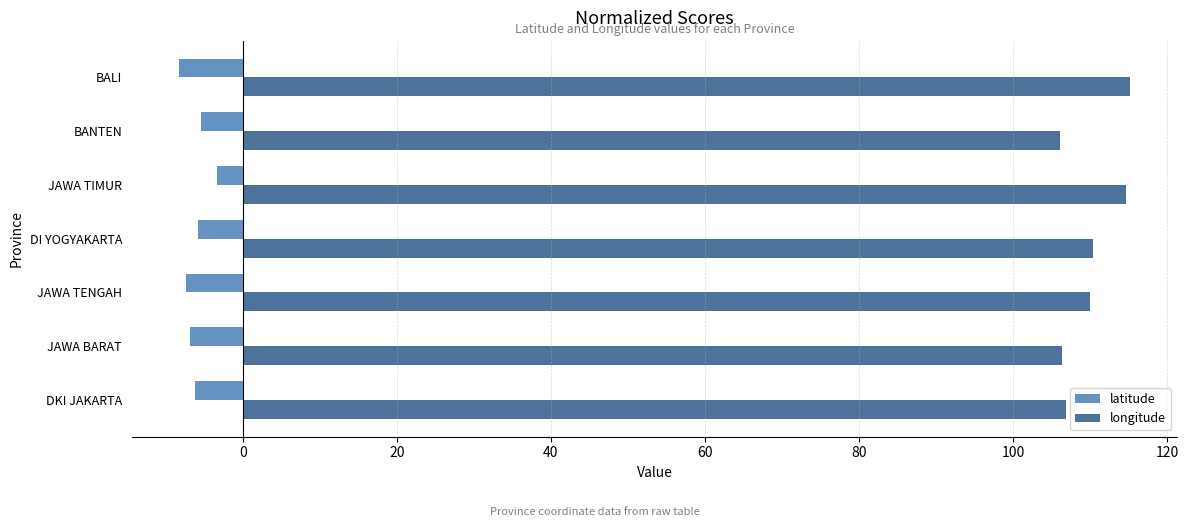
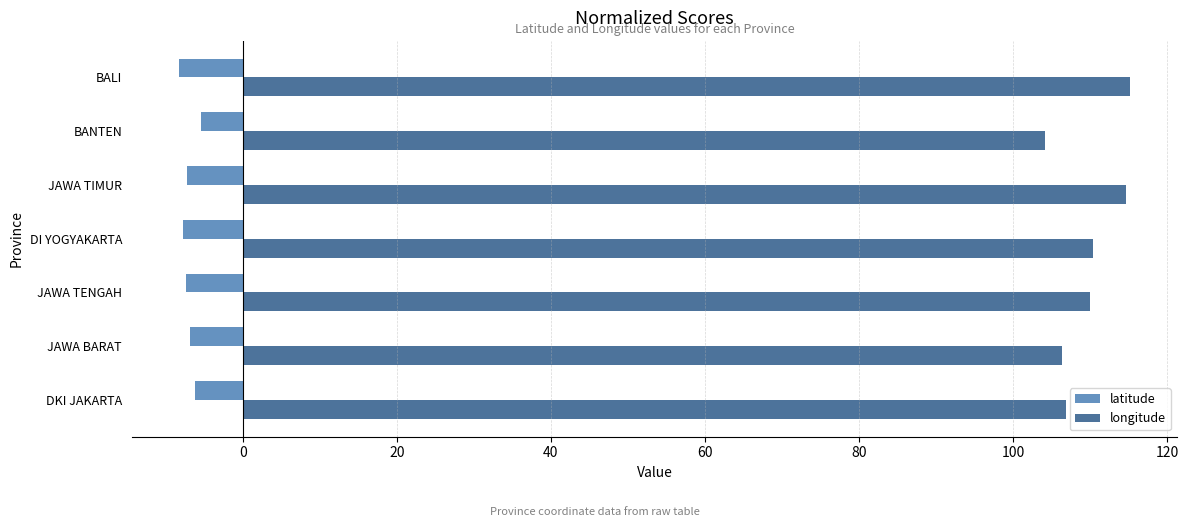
longitude, BANTEN: 106 -> 104
latitude, JAWA TIMUR: -3 -> -7
latitude, DI YOGYAKARTA: -6 -> -8
